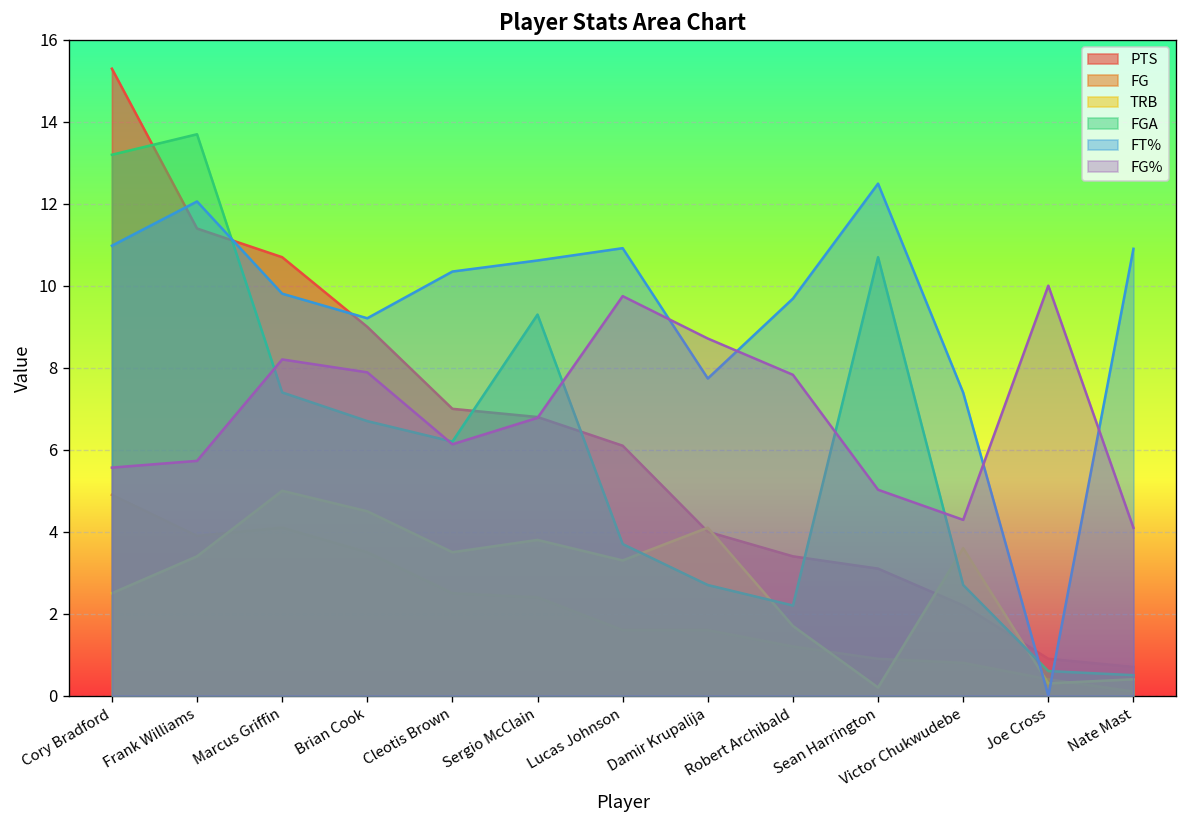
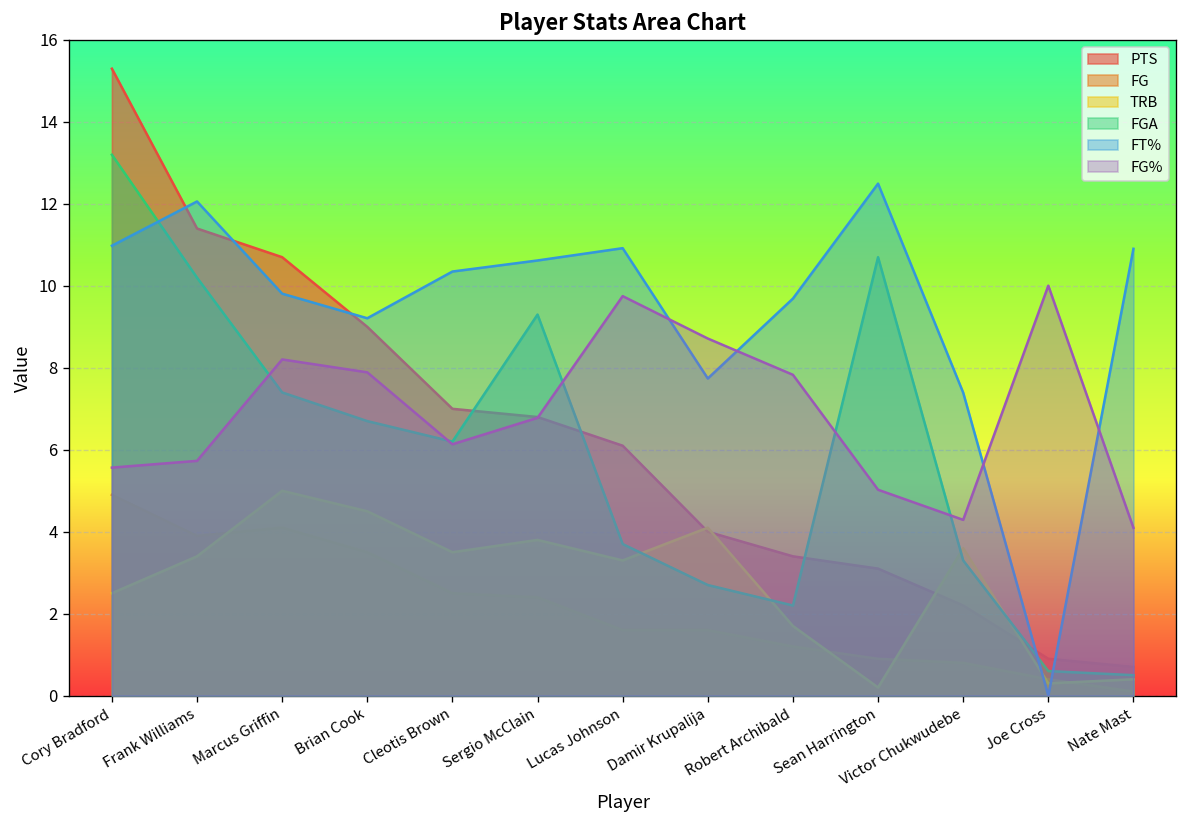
FGA, Frank Williams: 13.7 -> 10.2
FGA, Victor Chukwudebe: 2.7 -> 3.3
